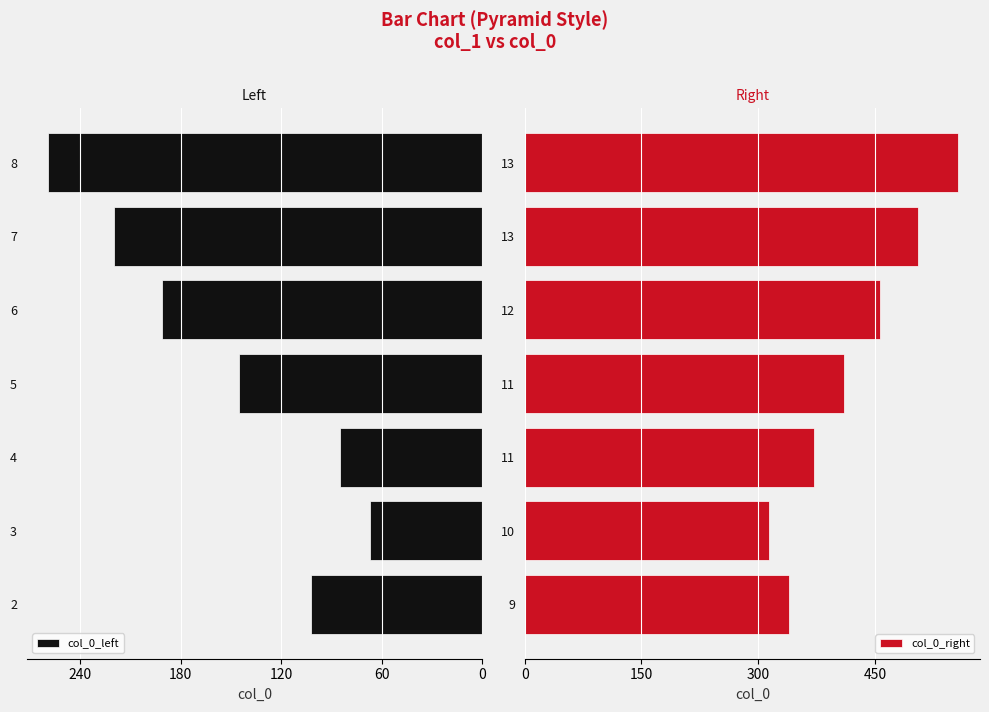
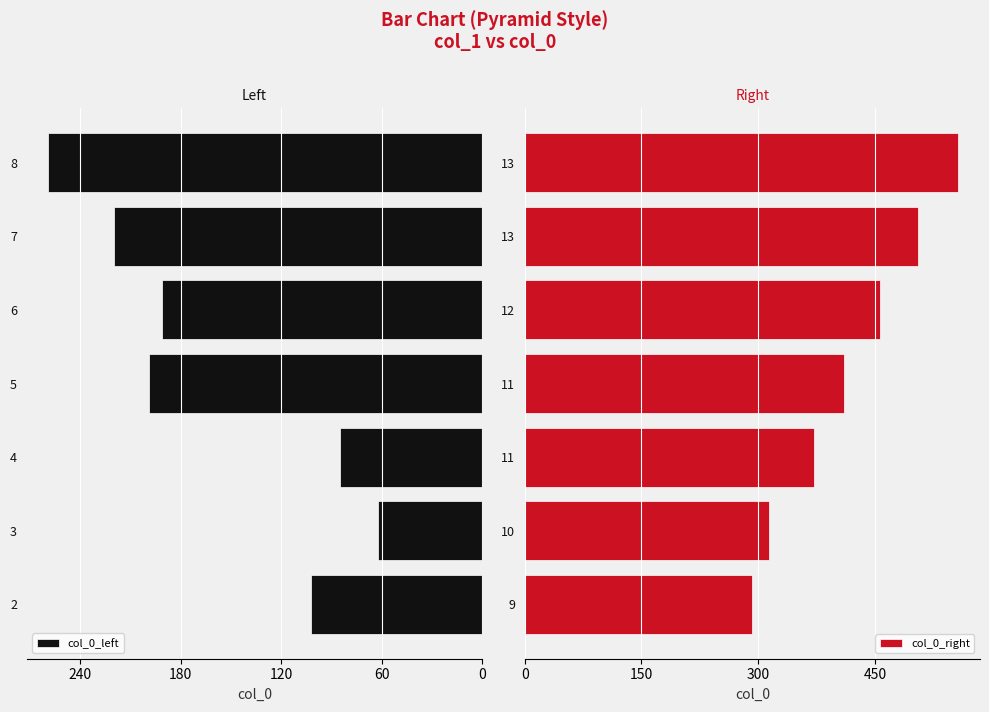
Left, 5: 145 -> 199
Left, 3: 67 -> 62
Right, 9: 340 -> 290
